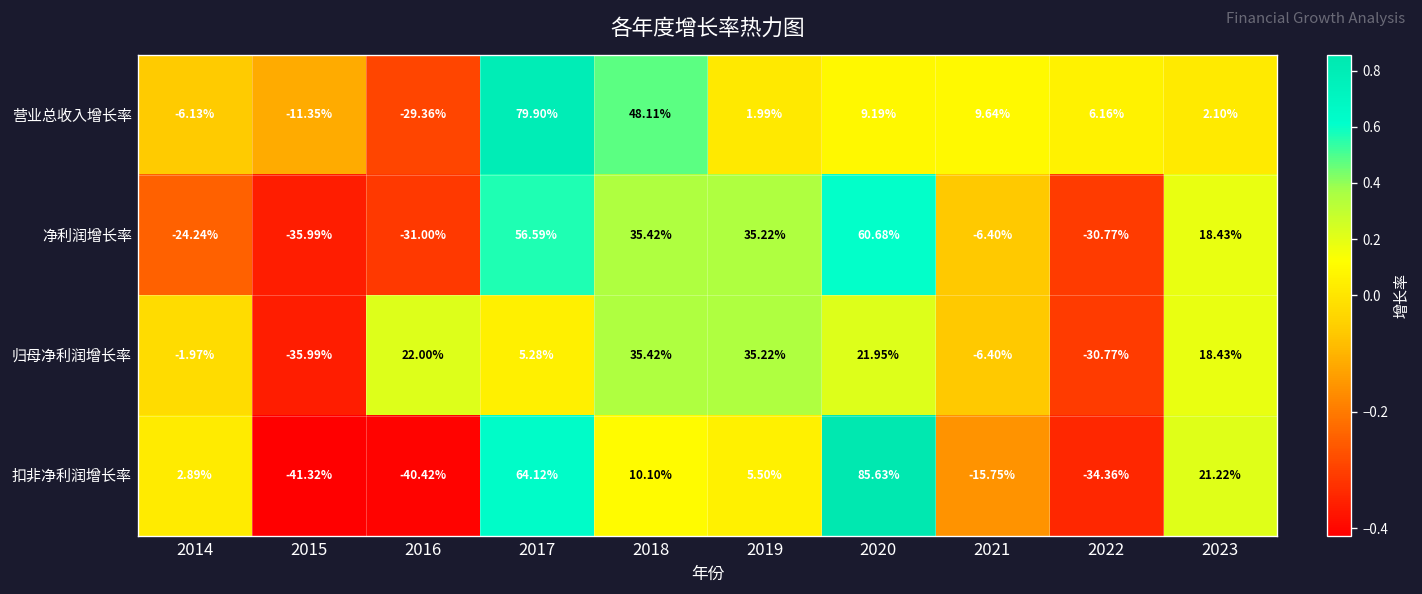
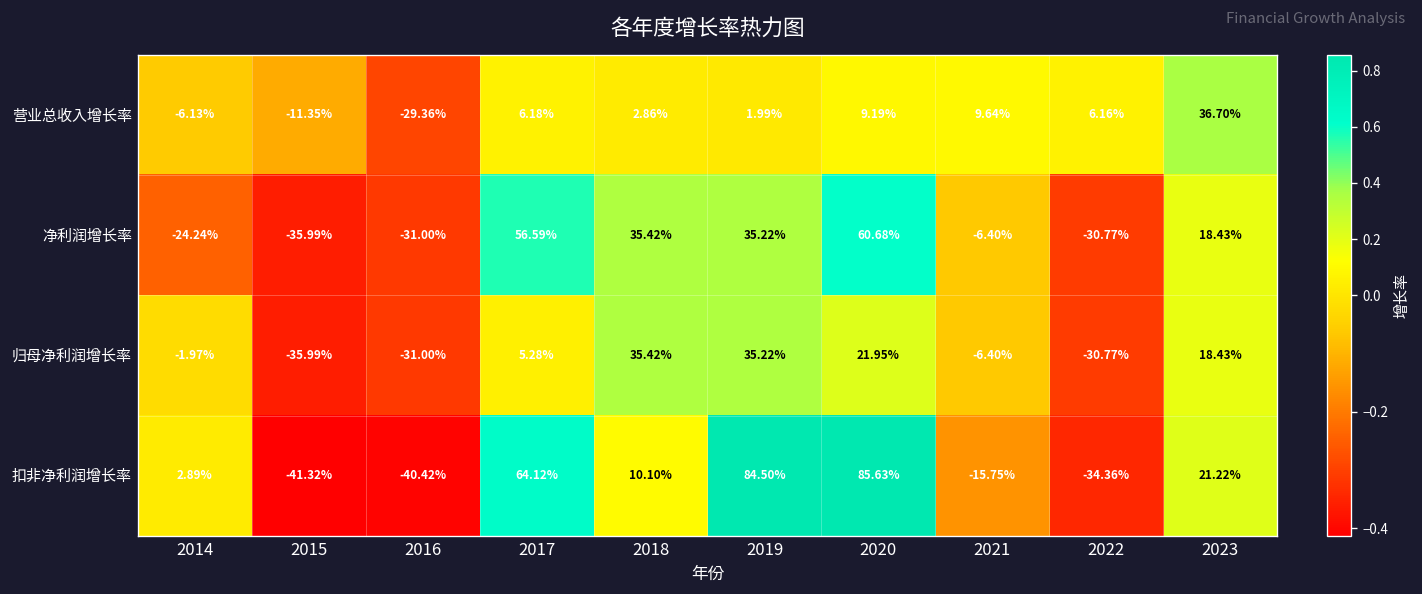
营业总收入增长率, 2017: 79.90% -> 6.18%
营业总收入增长率, 2018: 48.11% -> 2.86%
营业总收入增长率, 2023: 2.10% -> 36.70%
归母净利润增长率, 2016: 22.00% -> -31.00%
扣非净利润增长率, 2019: 5.50% -> 84.50%
